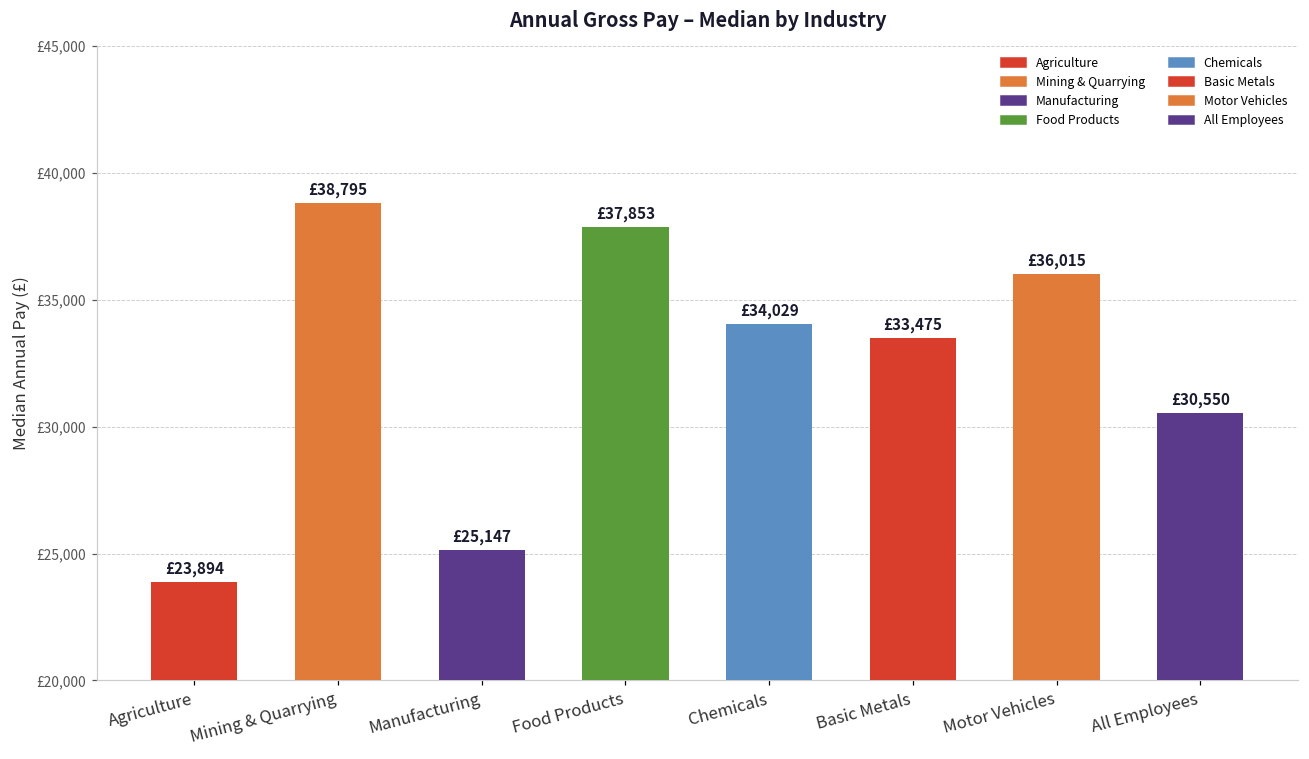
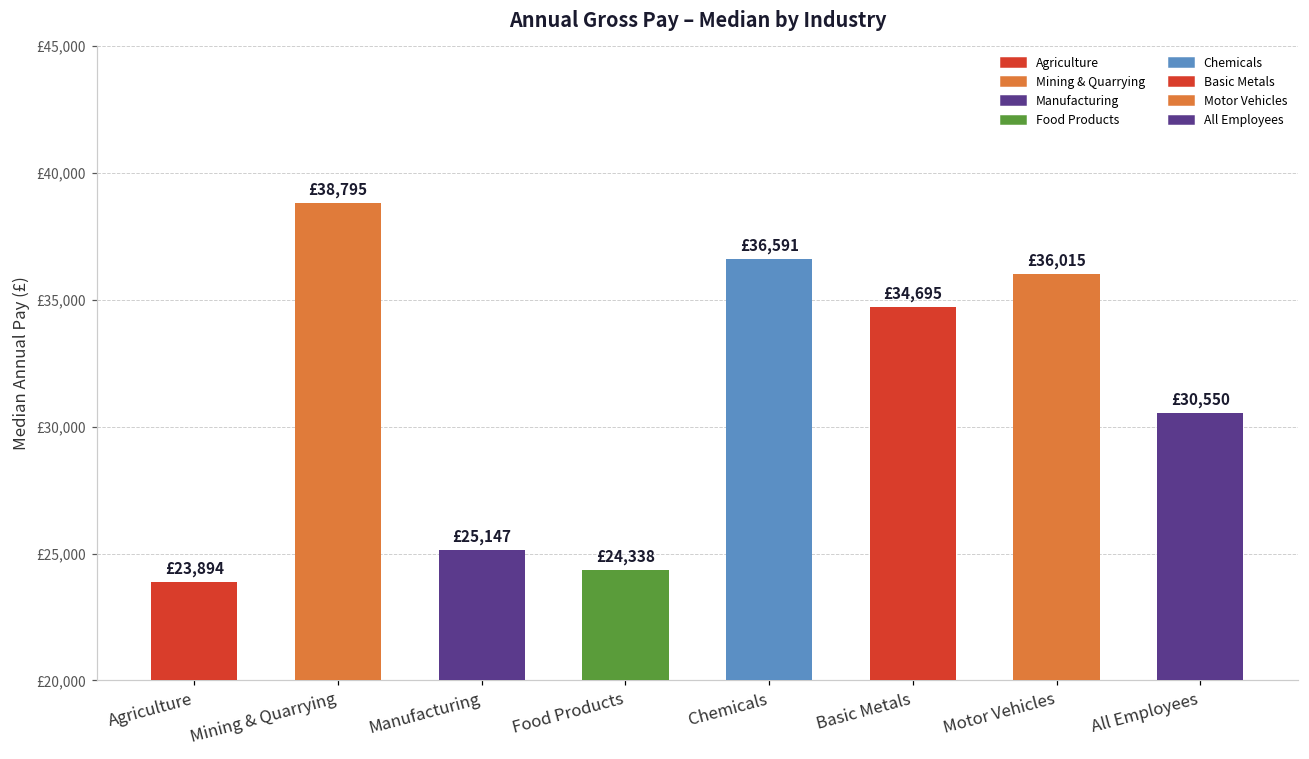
Food Products: £37,853 -> £24,338
Chemicals: £34,029 -> £36,591
Basic Metals: £33,475 -> £34,695
